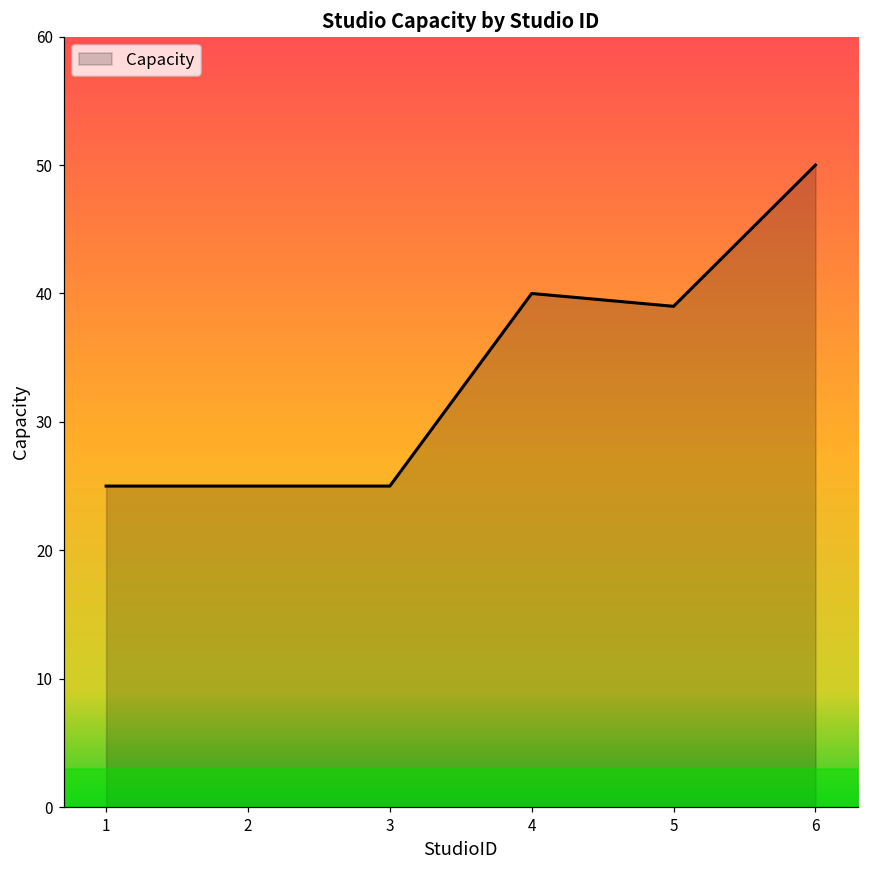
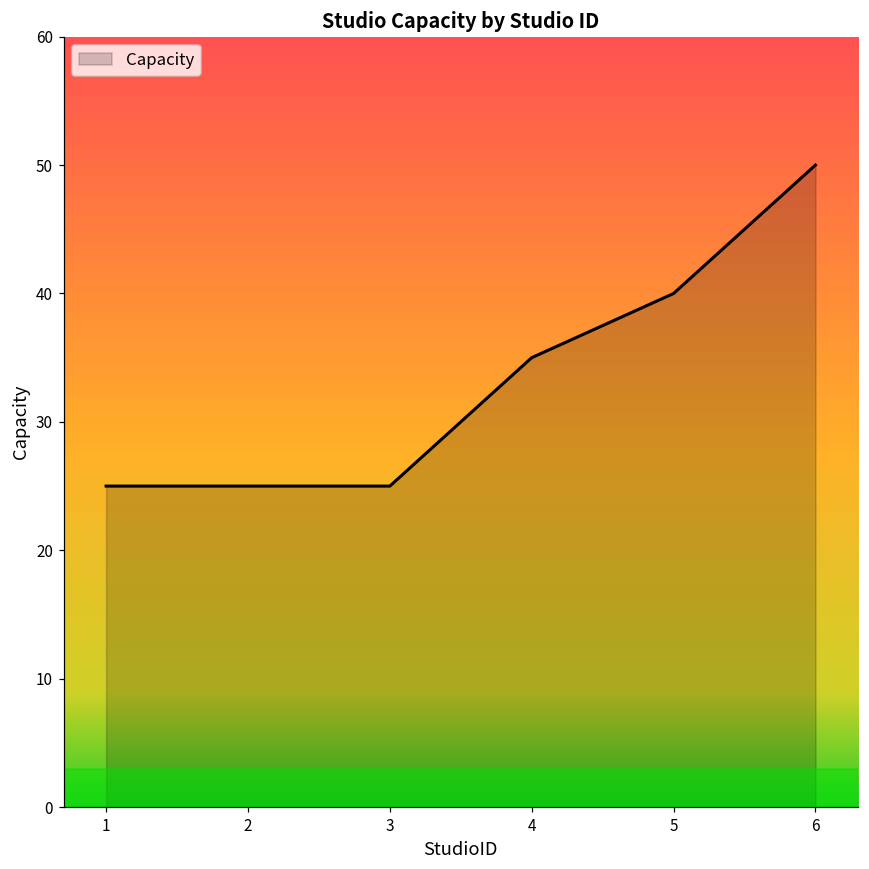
4: 40 -> 35
5: 39 -> 40
